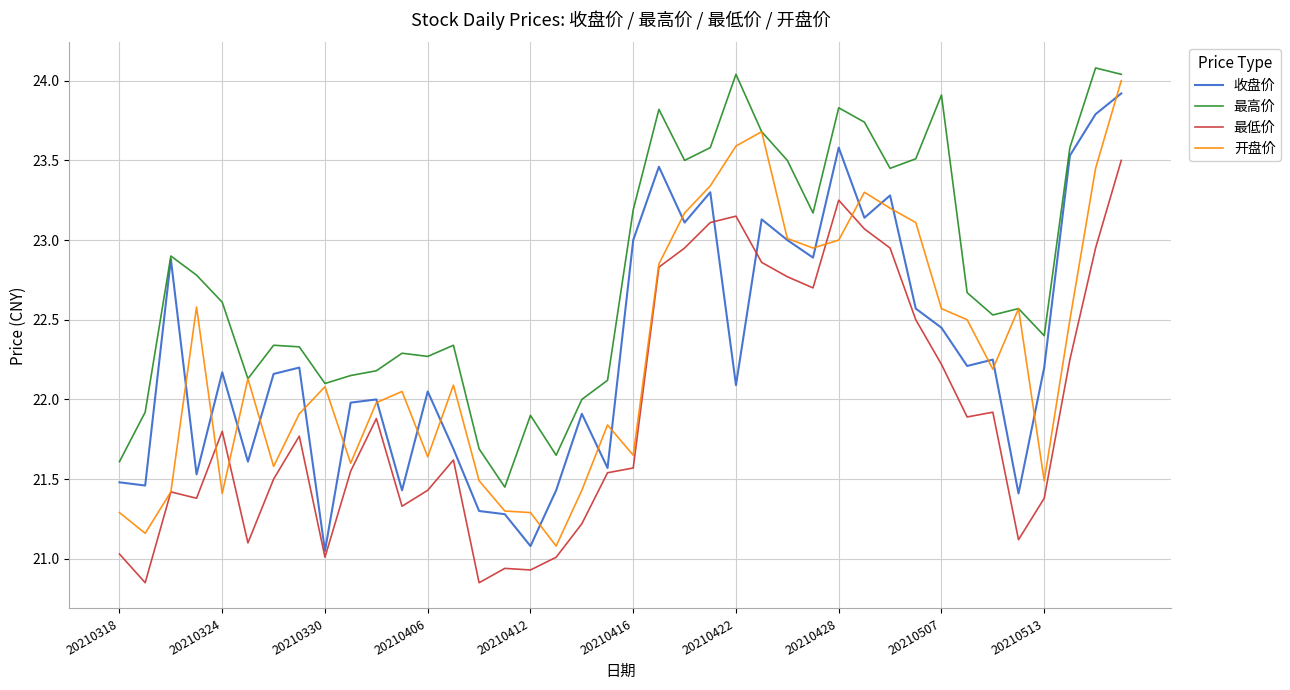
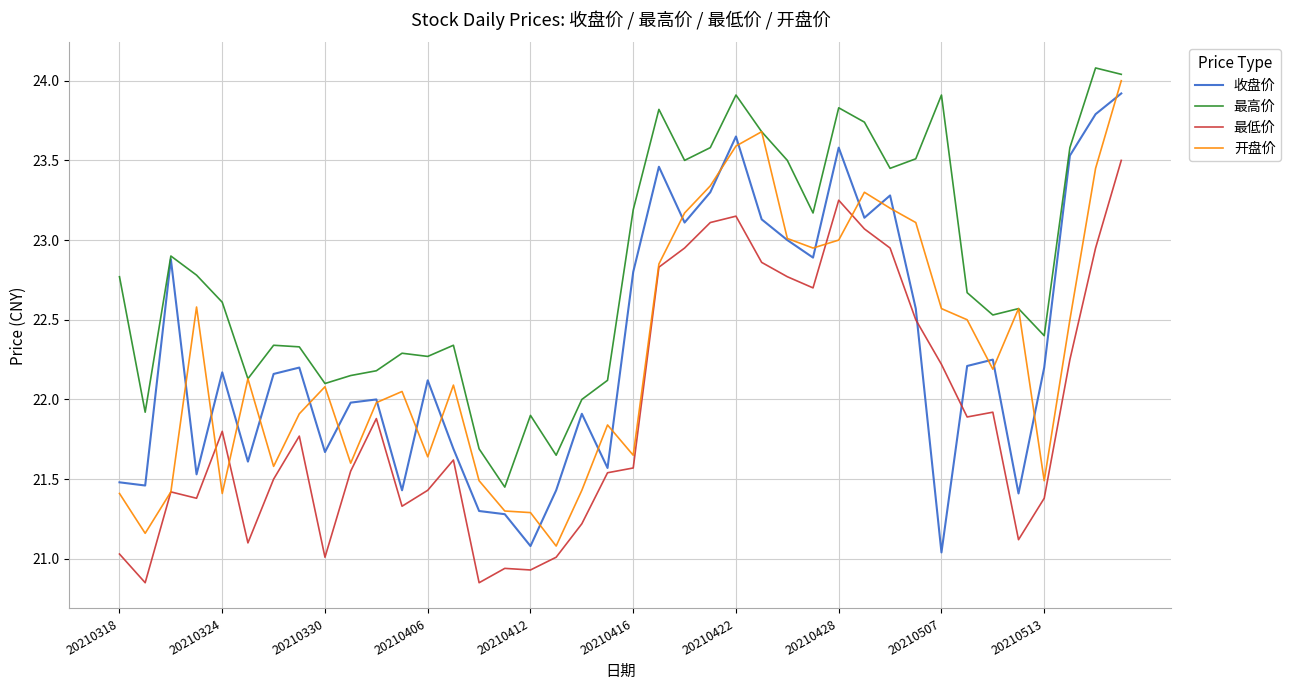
最高价, 20210318: 21.61 -> 22.77
开盘价, 20210318: 21.29 -> 21.41
收盘价, 20210330: 21.05 -> 21.67
收盘价, 20210406: 22.05 -> 22.12
收盘价, 20210416: 23.0 -> 22.8
收盘价, 20210422: 22.09 -> 23.65
最高价, 20210422: 24.04 -> 23.91
收盘价, 20210507: 22.45 -> 21.04
